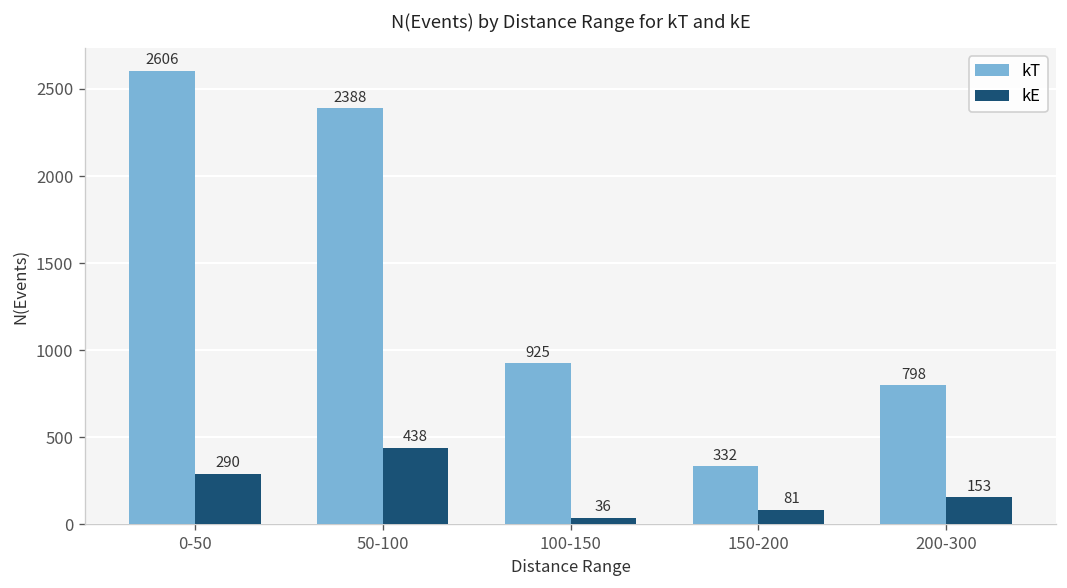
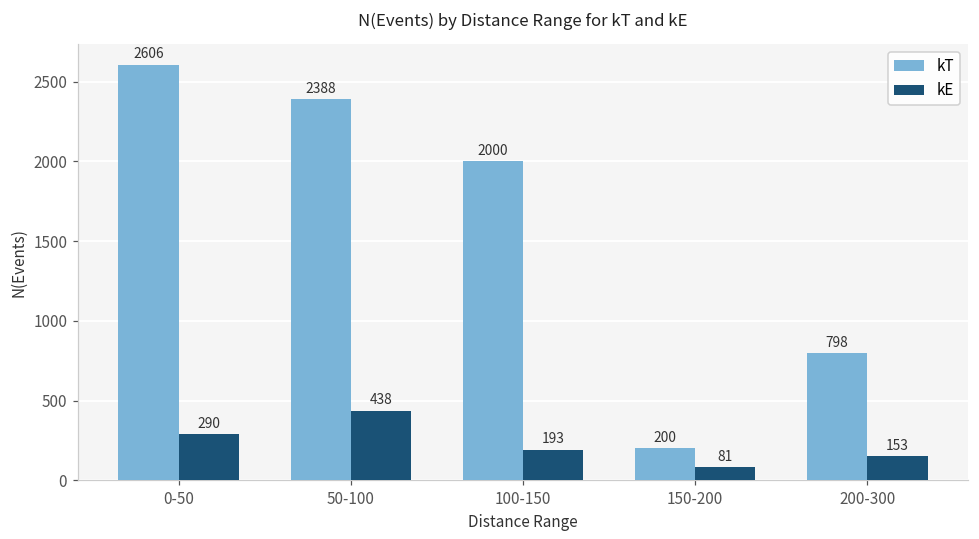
kT, 100-150: 925 -> 2000
kE, 100-150: 36 -> 193
kT, 150-200: 332 -> 200
